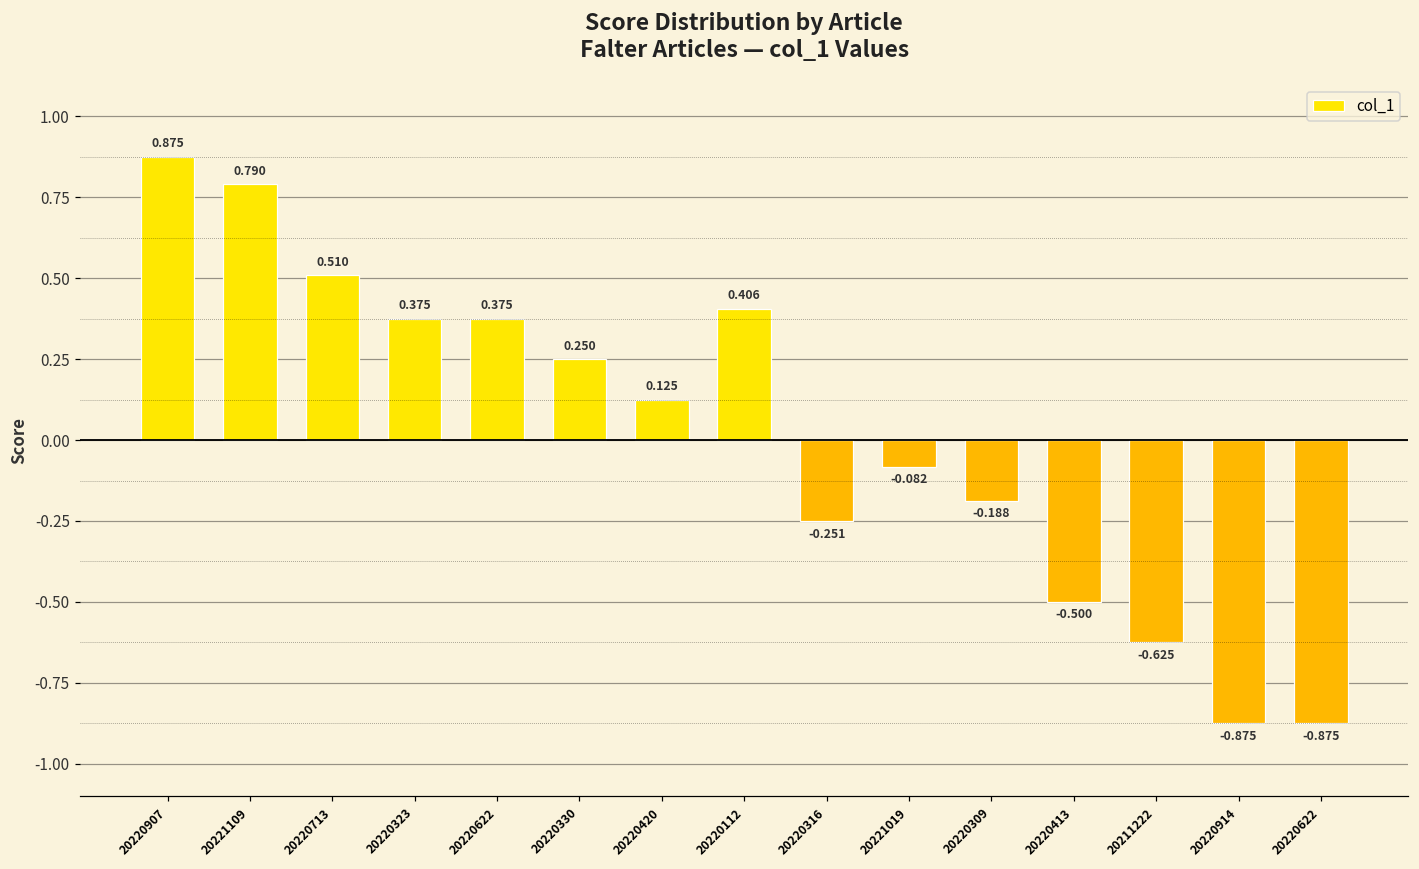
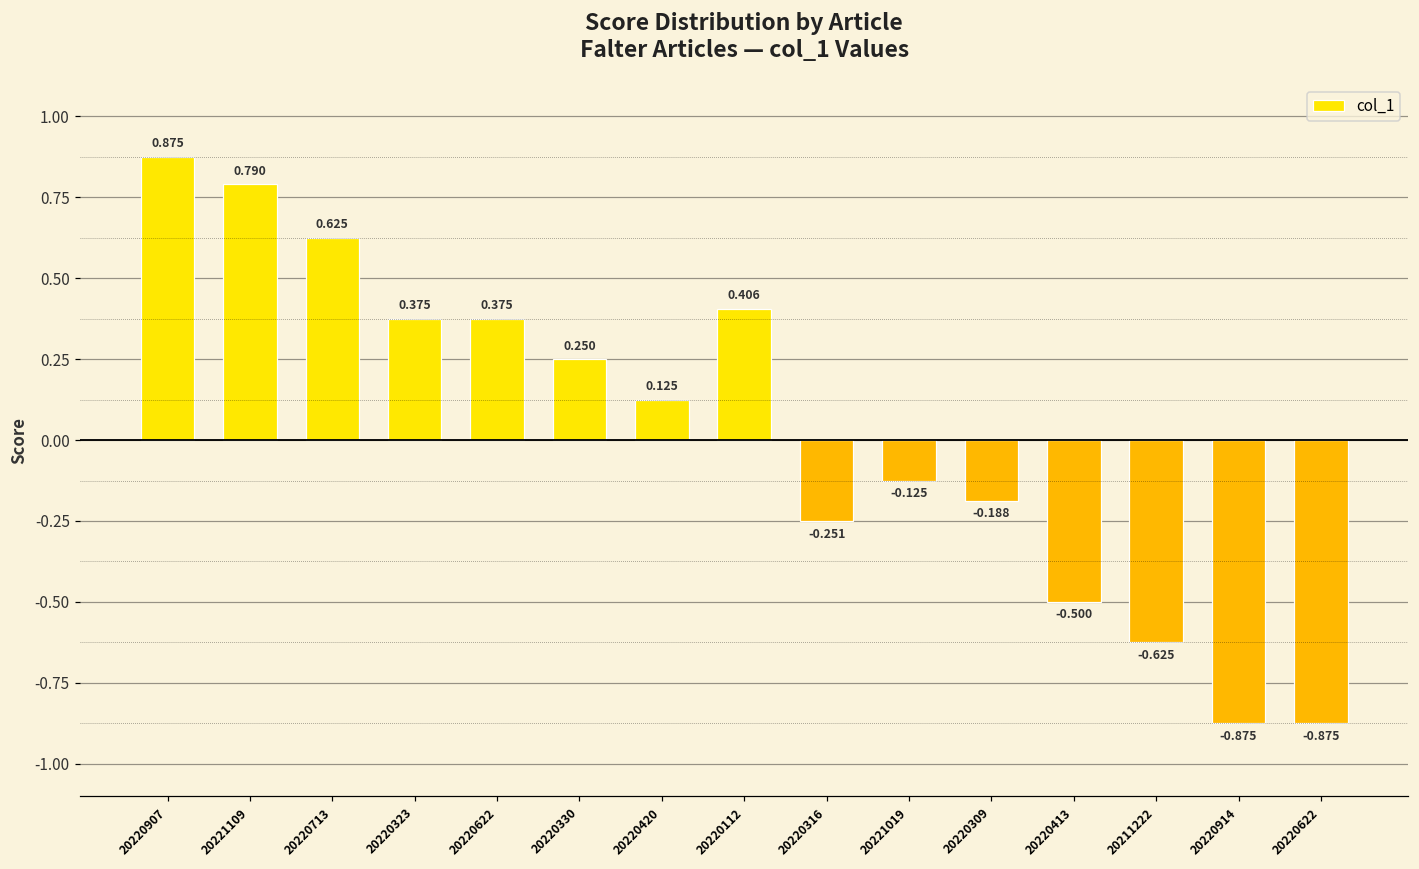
20220713: 0.510 -> 0.625
20221019: -0.082 -> -0.125
